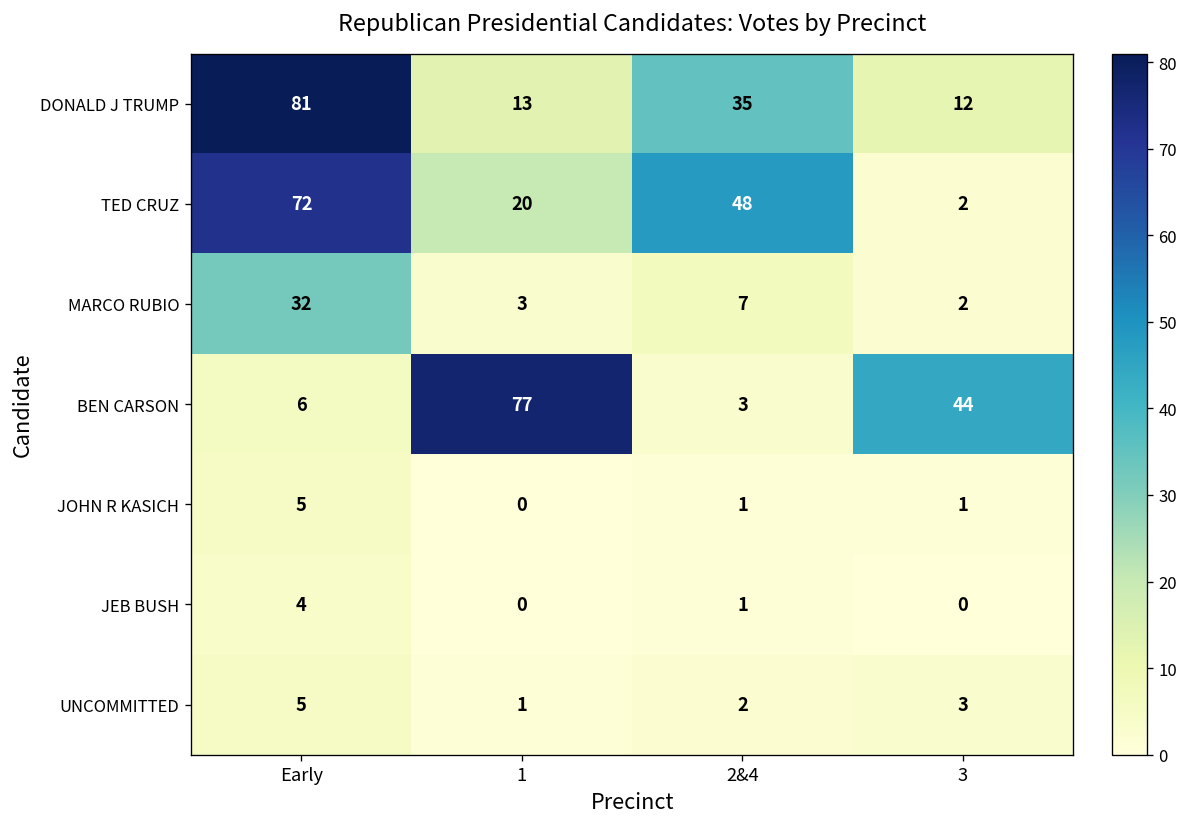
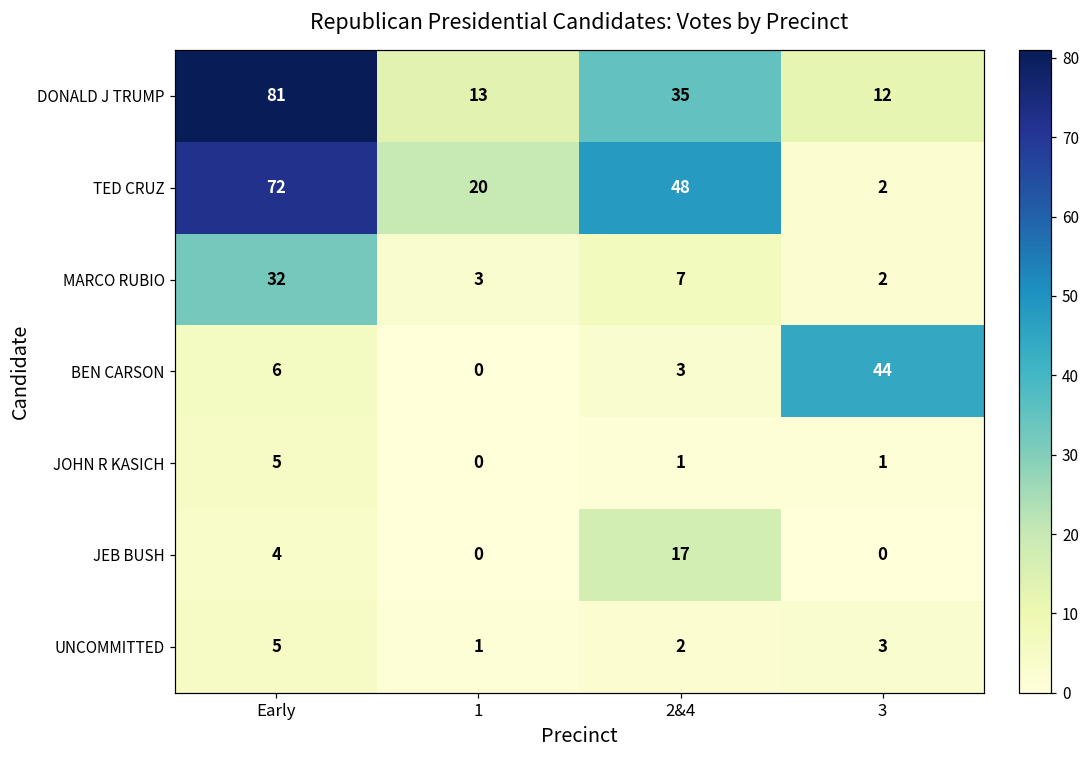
BEN CARSON, 1: 77 -> 0
JEB BUSH, 2&4: 1 -> 17
